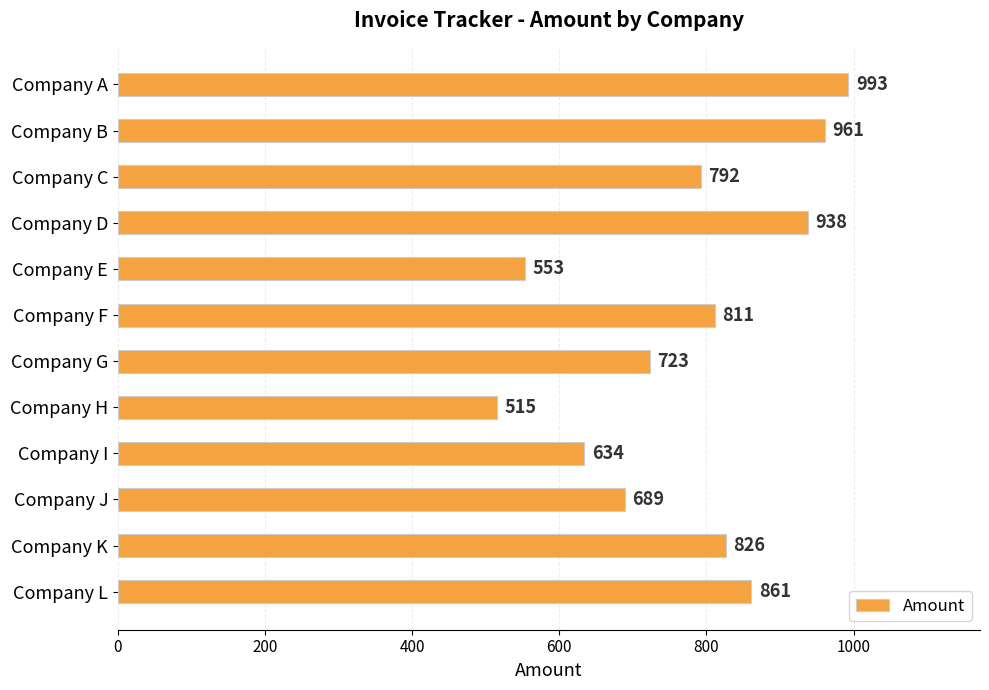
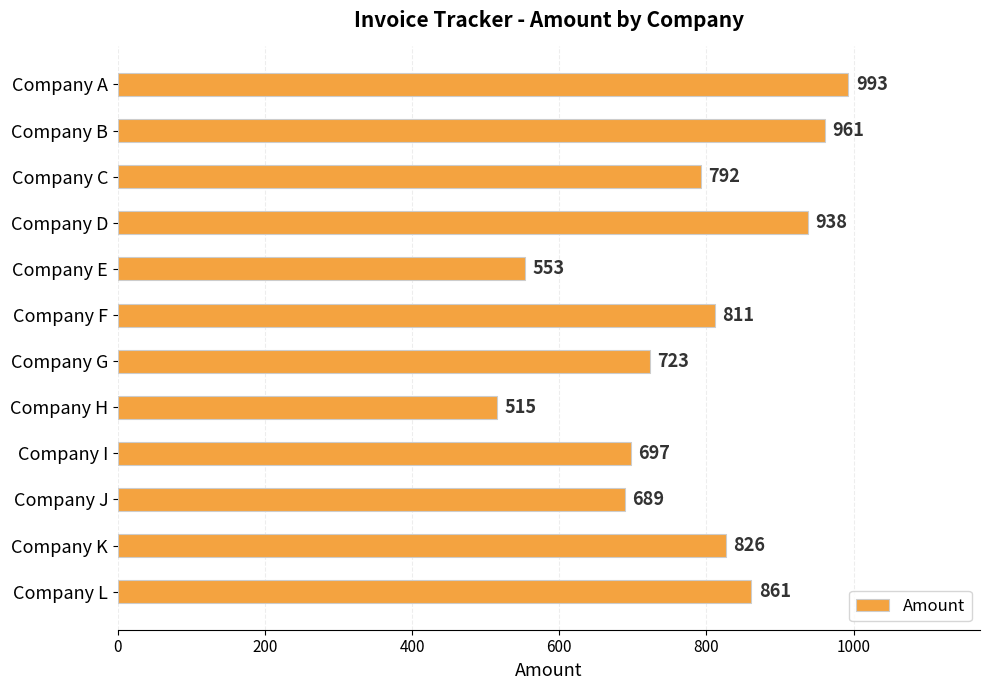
Company I: 634 -> 697
